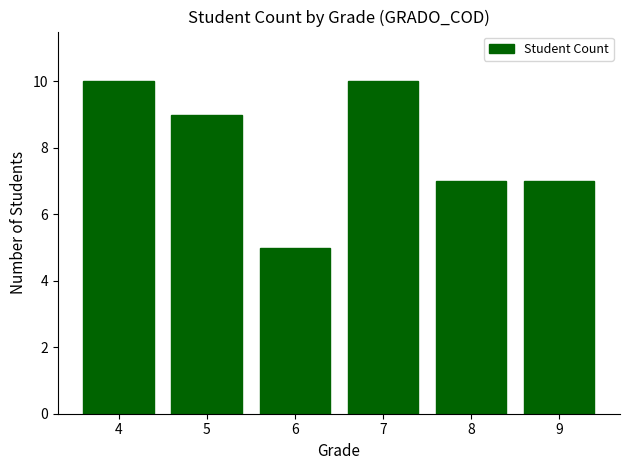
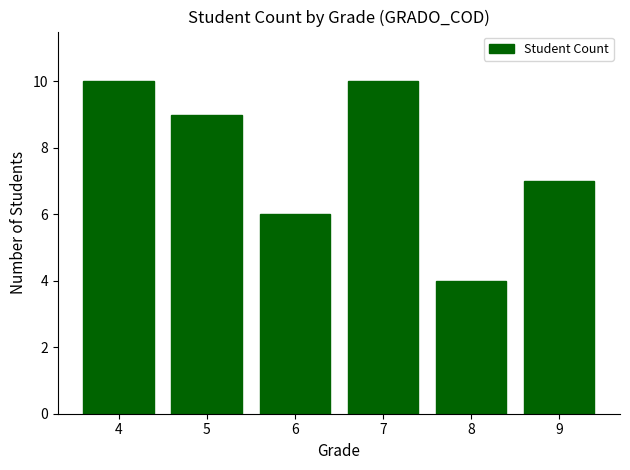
6: 5 -> 6
8: 7 -> 4
